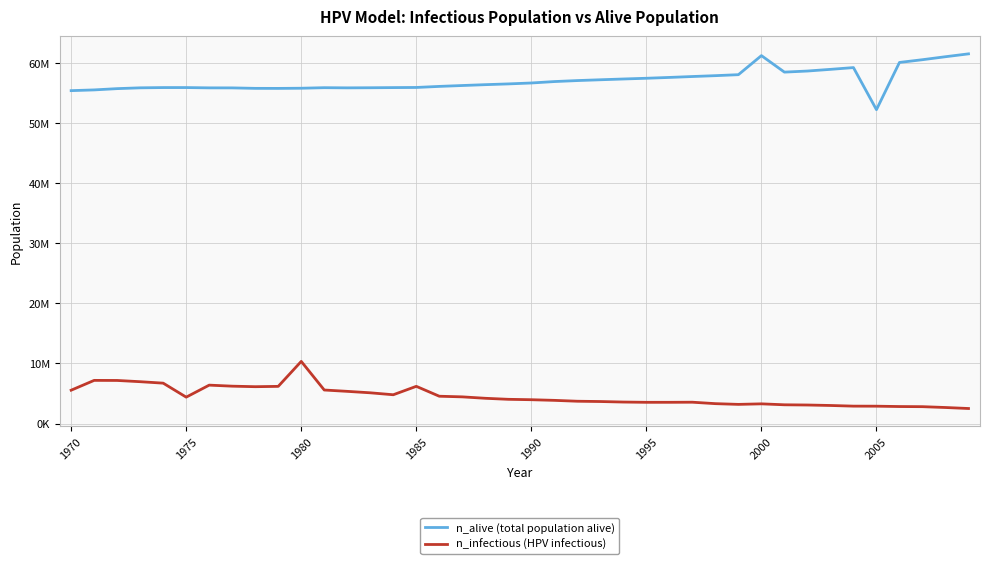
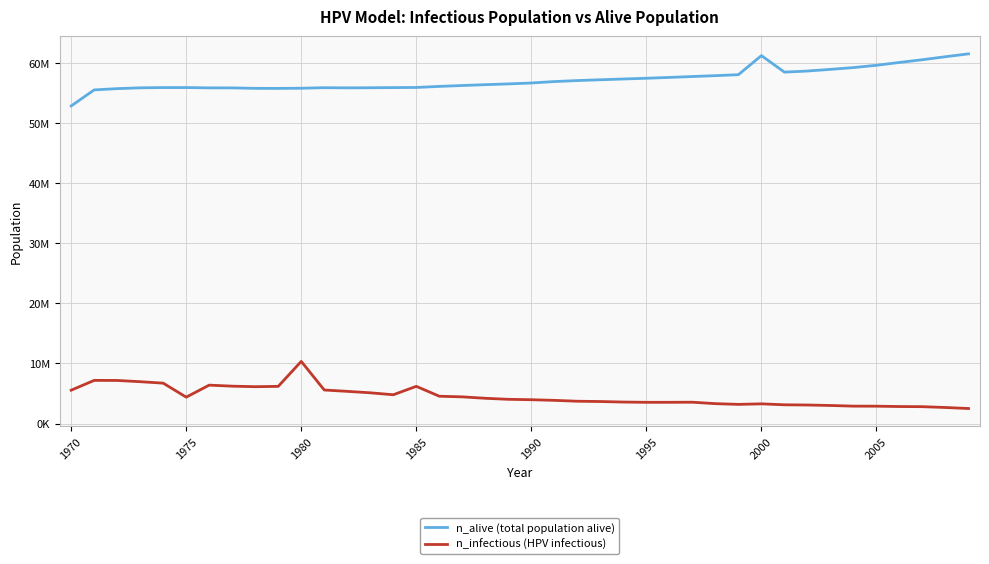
n_alive (total population alive), 1970: 55000000 -> 53000000
n_alive (total population alive), 2005: 52000000 -> 60000000
